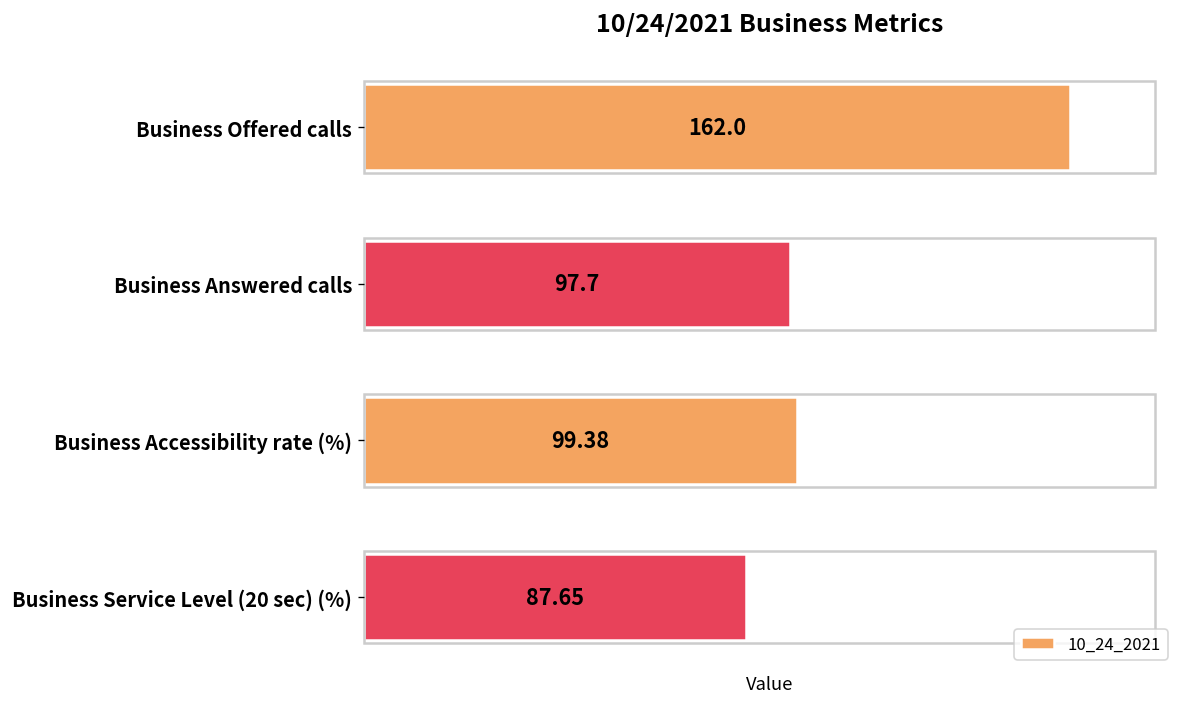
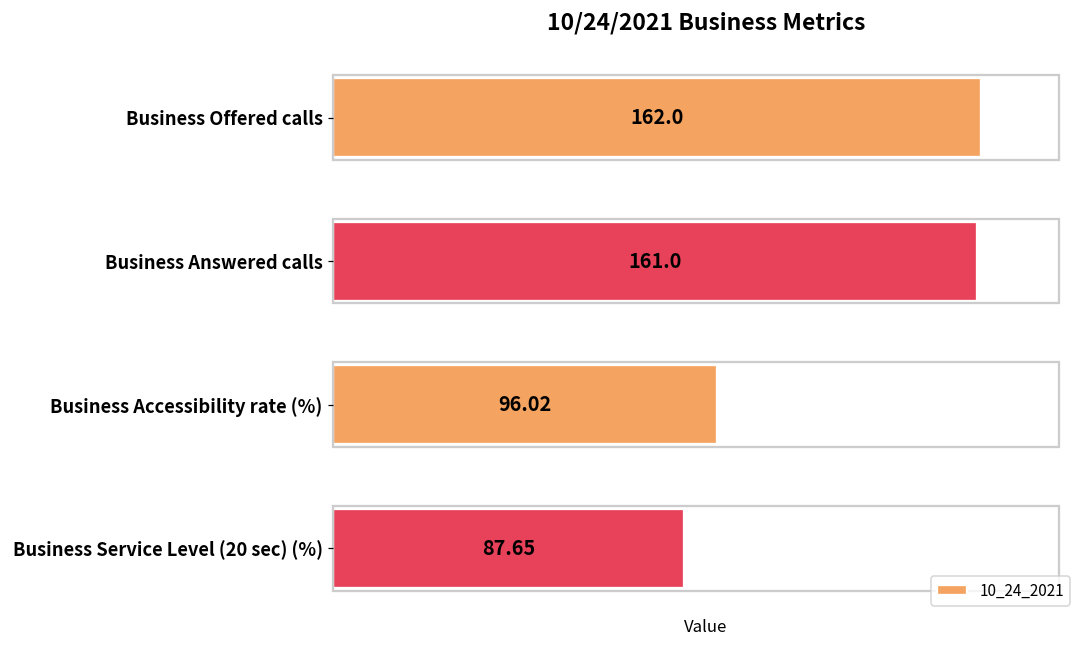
Business Answered calls: 97.7 -> 161.0
Business Accessibility rate (%): 99.38 -> 96.02
